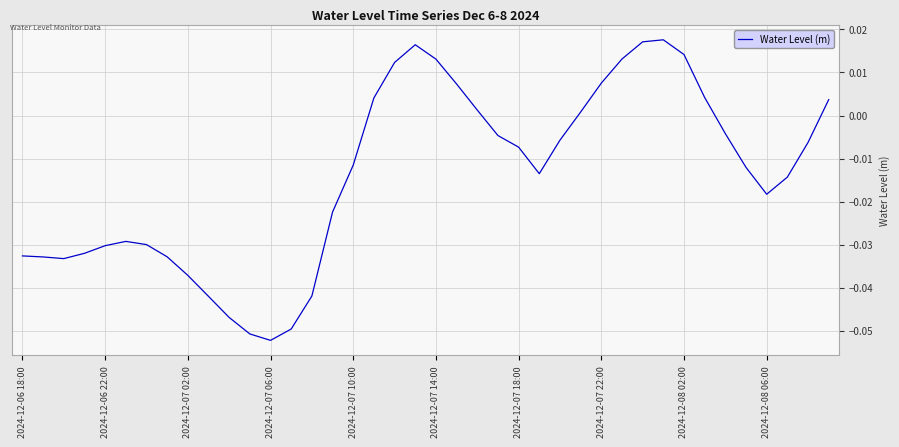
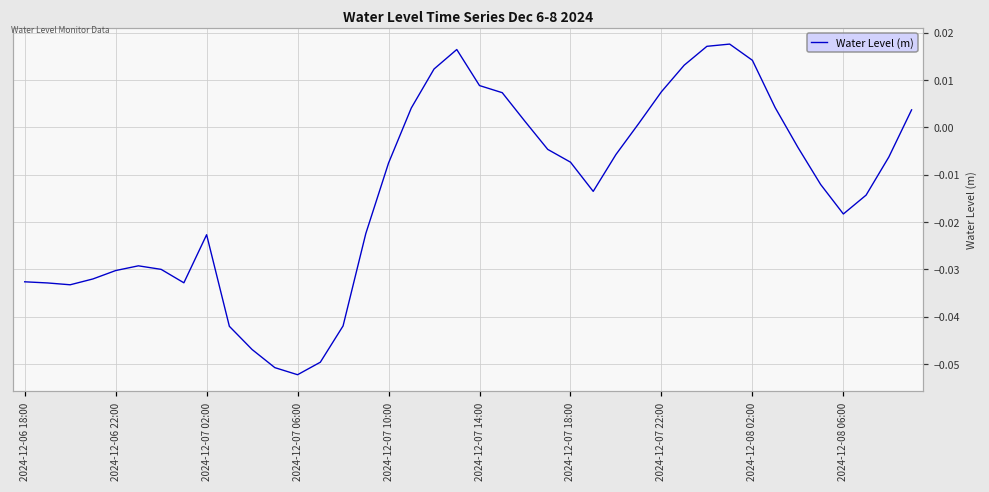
2024-12-07 02:00: -0.037 -> -0.023
2024-12-07 10:00: -0.012 -> -0.008
2024-12-07 14:00: 0.013 -> 0.009
